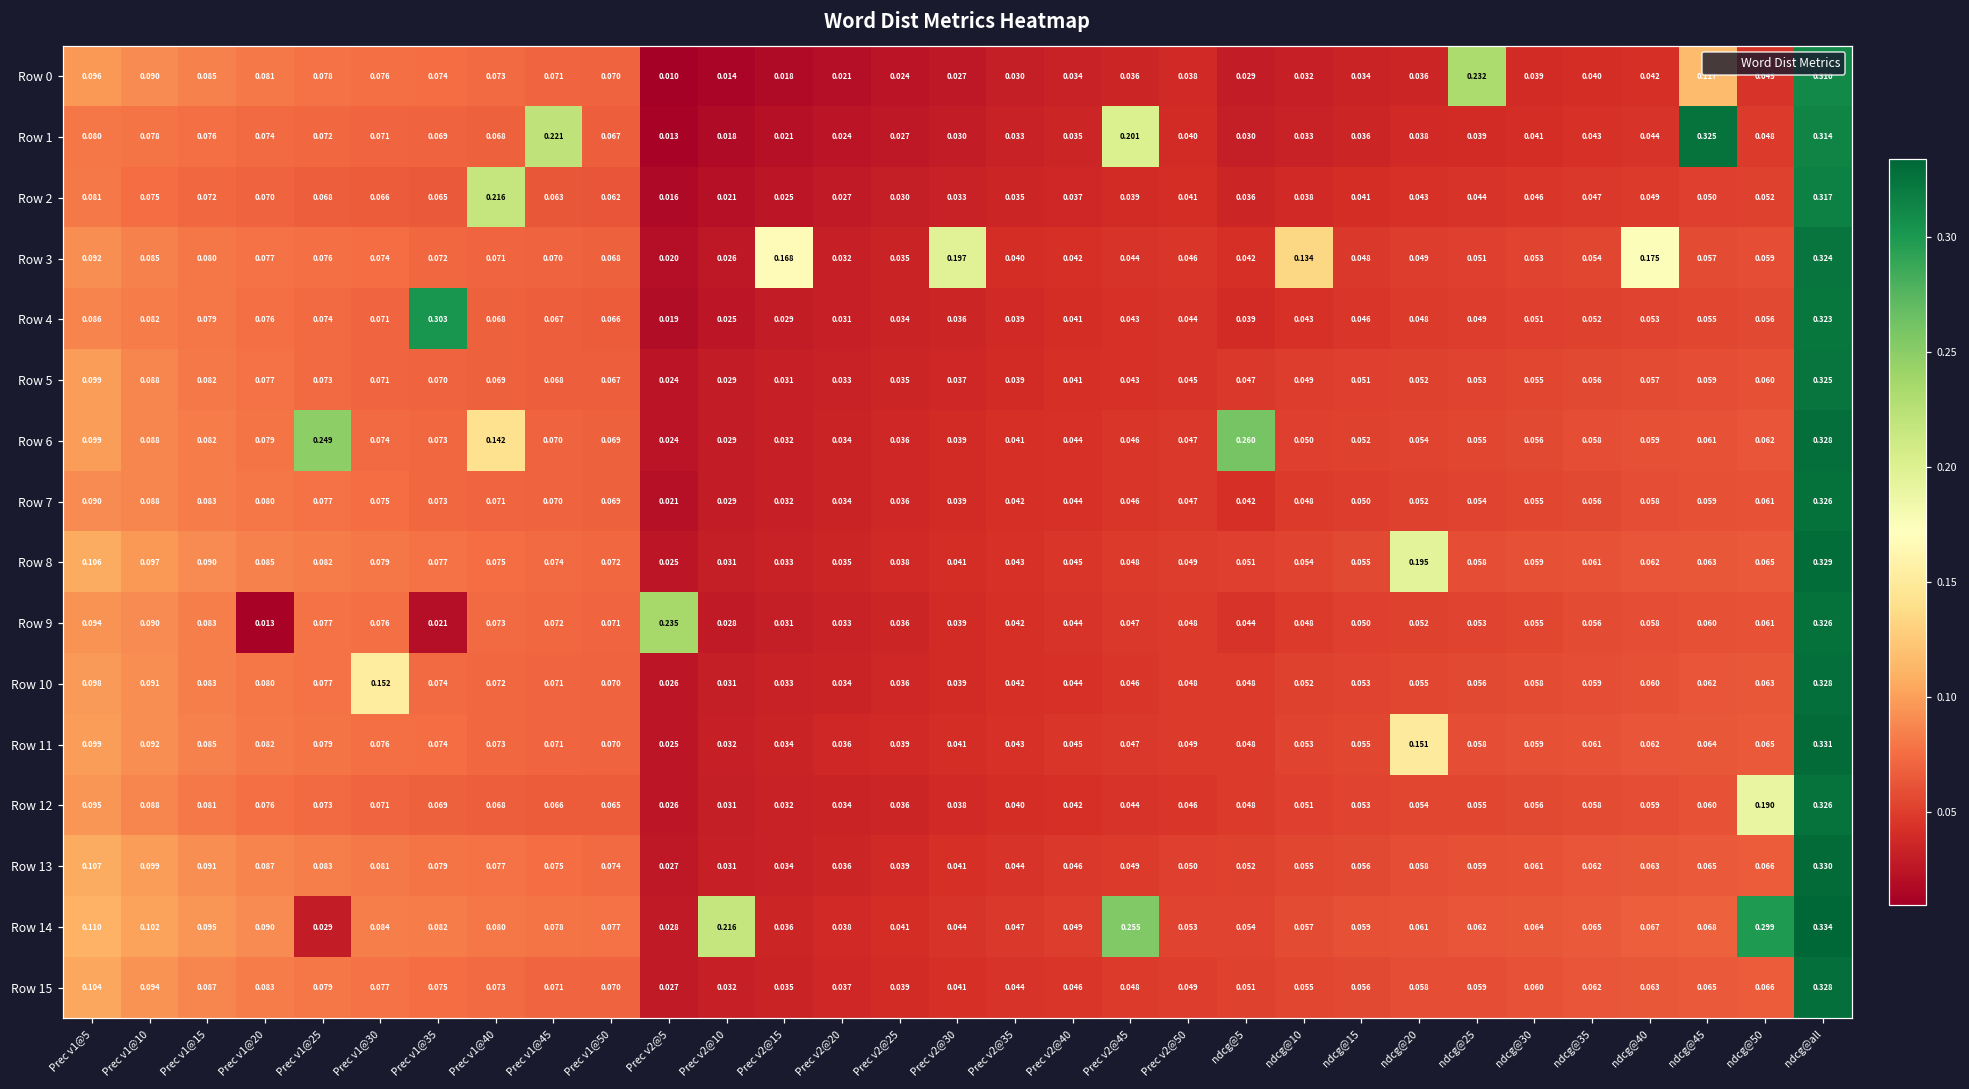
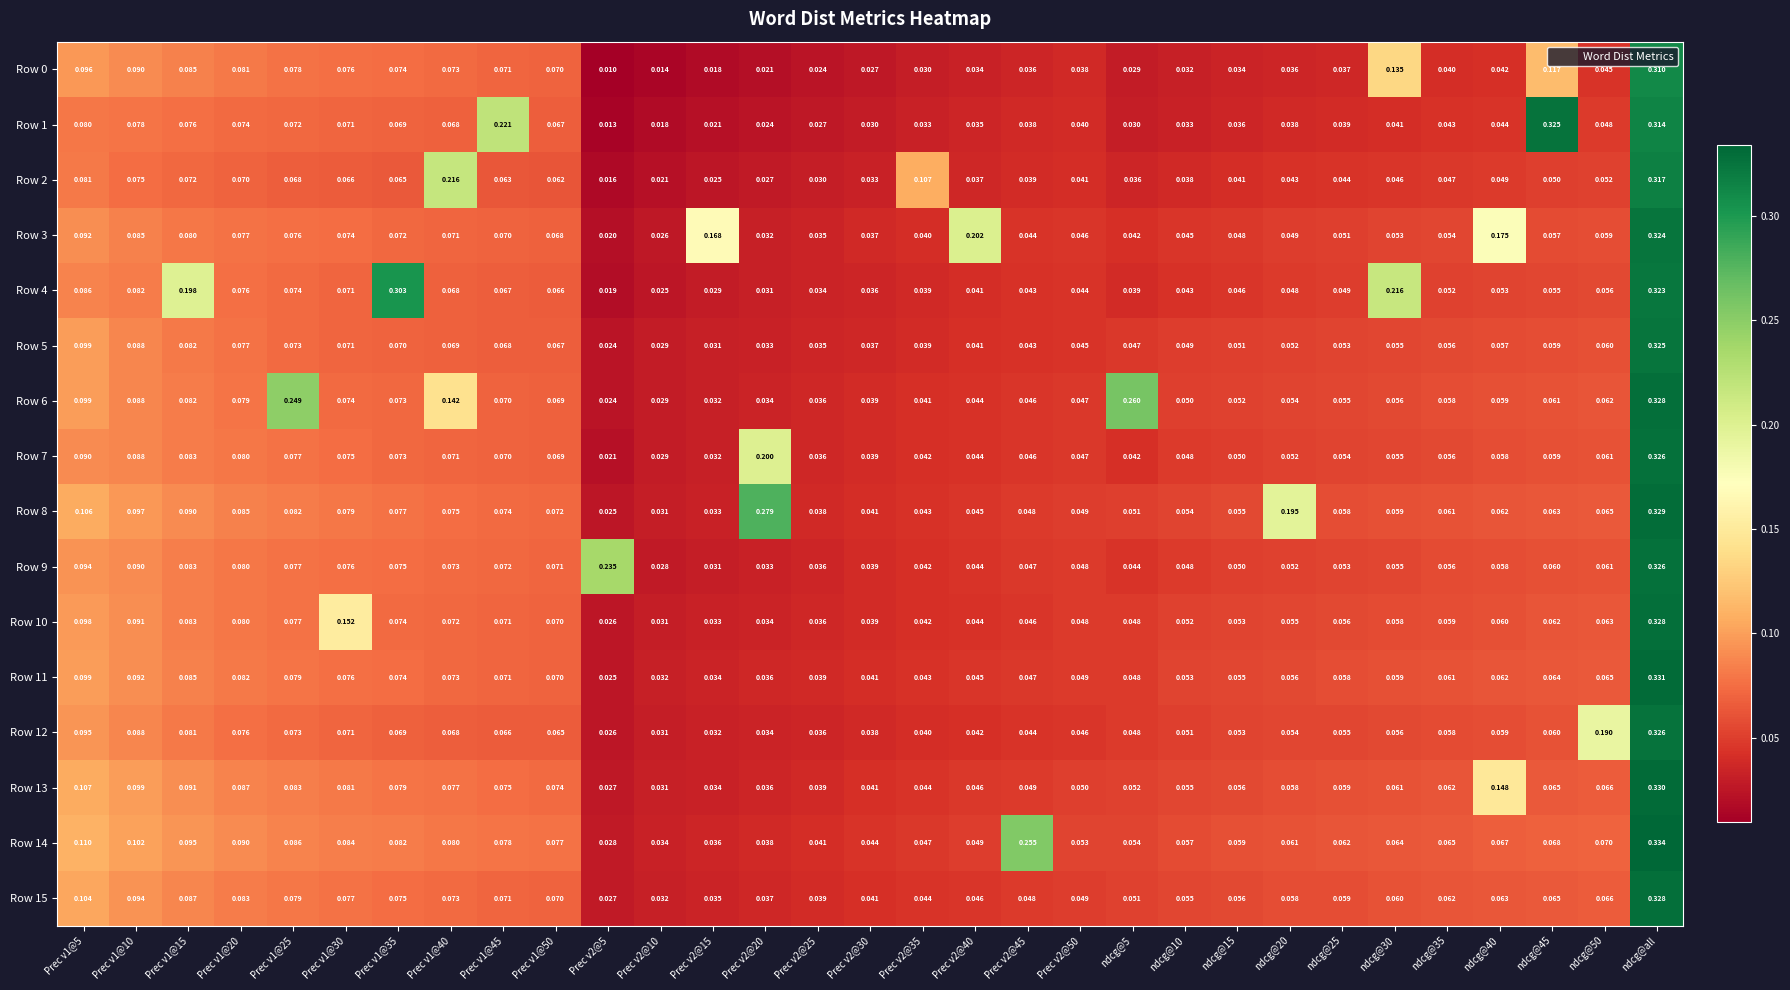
Row 0, ndcg@25: 0.232 -> 0.037
Row 0, ndcg@30: 0.039 -> 0.135
Row 1, Prec v2@45: 0.201 -> 0.038
Row 2, Prec v2@35: 0.035 -> 0.107
Row 3, Prec v2@30: 0.197 -> 0.037
Row 3, Prec v2@40: 0.042 -> 0.202
Row 3, ndcg@10: 0.134 -> 0.045
Row 4, Prec v1@15: 0.079 -> 0.198
Row 4, ndcg@30: 0.051 -> 0.216
Row 7, Prec v2@20: 0.034 -> 0.200
Row 8, Prec v2@20: 0.035 -> 0.279
Row 9, Prec v1@20: 0.013 -> 0.080
Row 9, Prec v1@35: 0.021 -> 0.075
Row 11, ndcg@20: 0.151 -> 0.056
Row 13, ndcg@40: 0.063 -> 0.148
Row 14, Prec v1@25: 0.029 -> 0.086
Row 14, Prec v2@10: 0.216 -> 0.034
Row 14, ndcg@50: 0.299 -> 0.070
